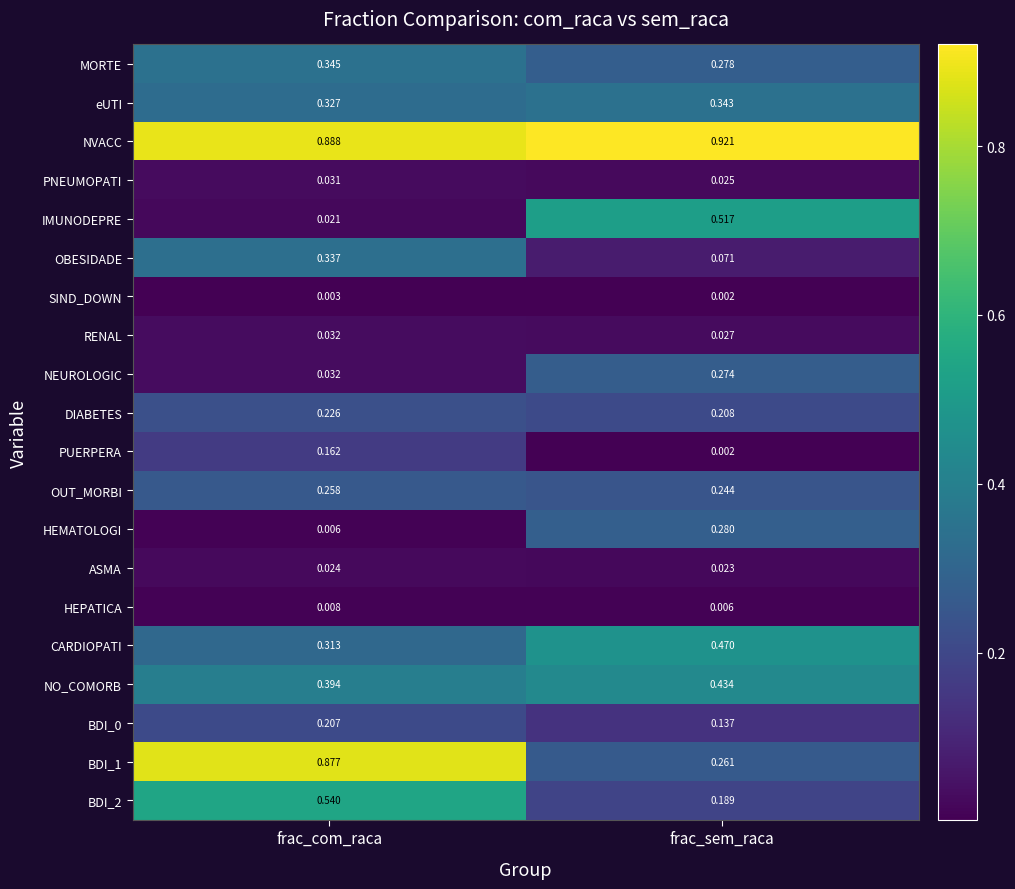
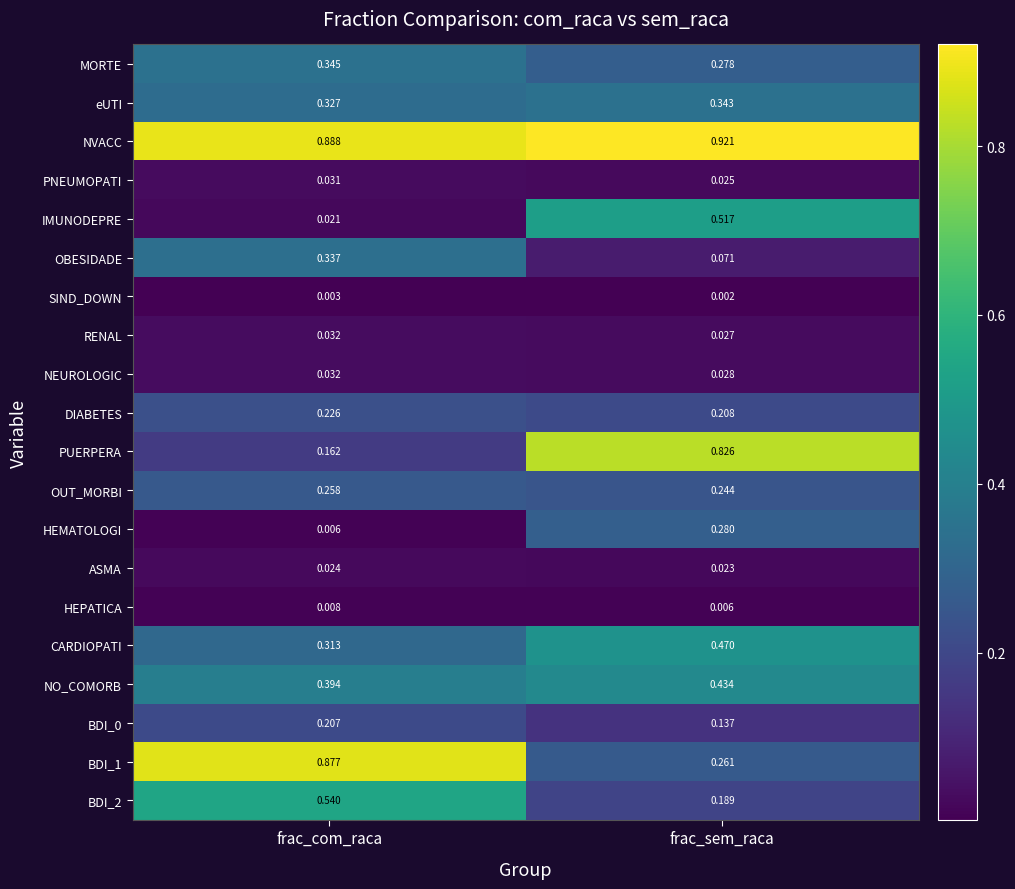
NEUROLOGIC, frac_sem_raca: 0.274 -> 0.028
PUERPERA, frac_sem_raca: 0.002 -> 0.826
